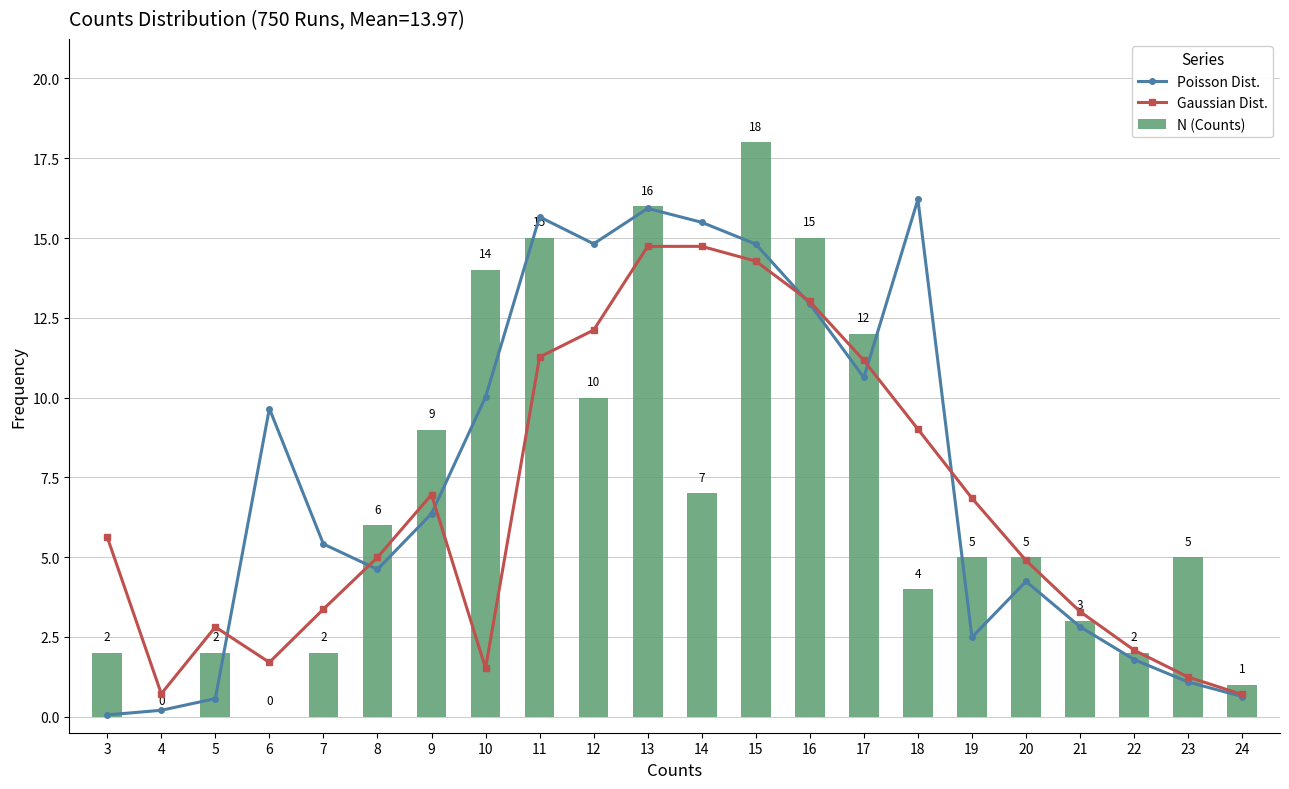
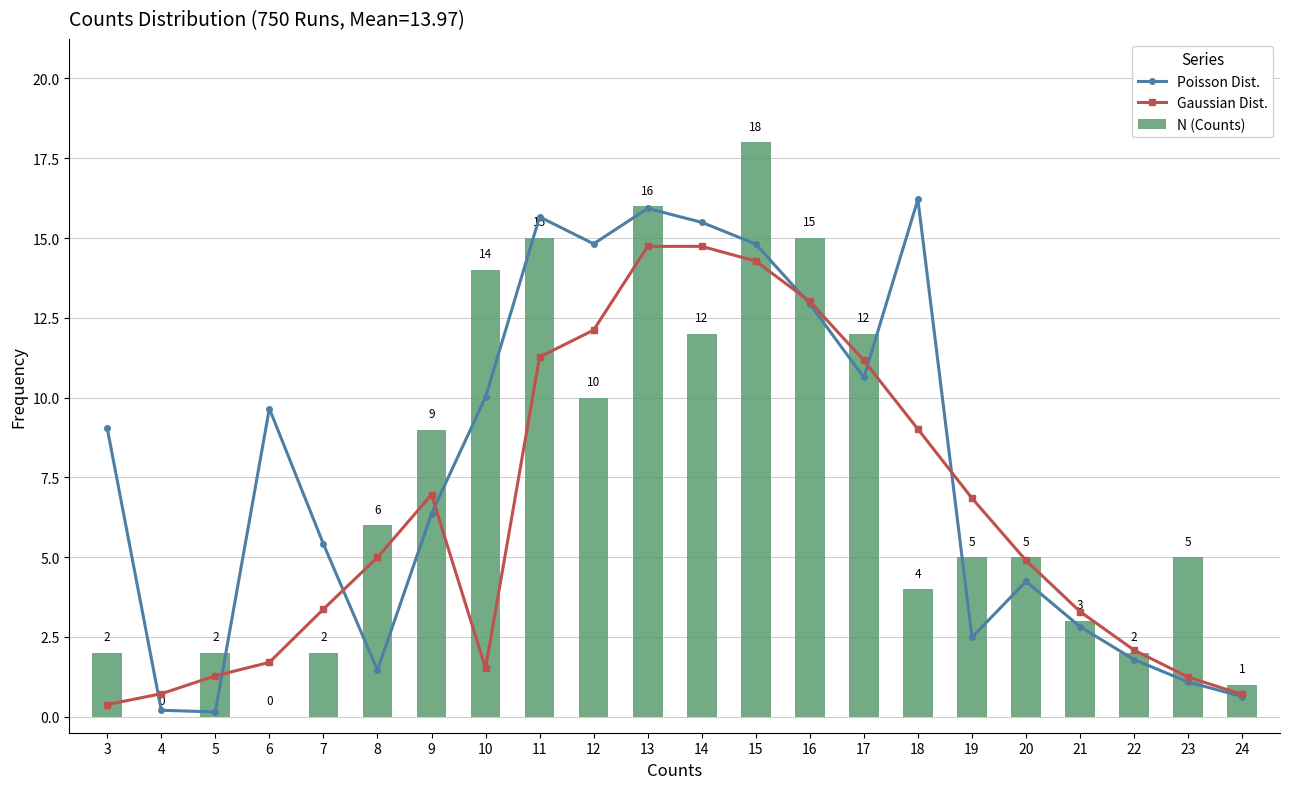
Poisson Dist., 3: 0.1 -> 9.0
Gaussian Dist., 3: 5.6 -> 0.4
Poisson Dist., 5: 0.6 -> 0.2
Gaussian Dist., 5: 2.8 -> 1.3
Poisson Dist., 8: 4.6 -> 1.5
N (Counts), 14: 7 -> 12
